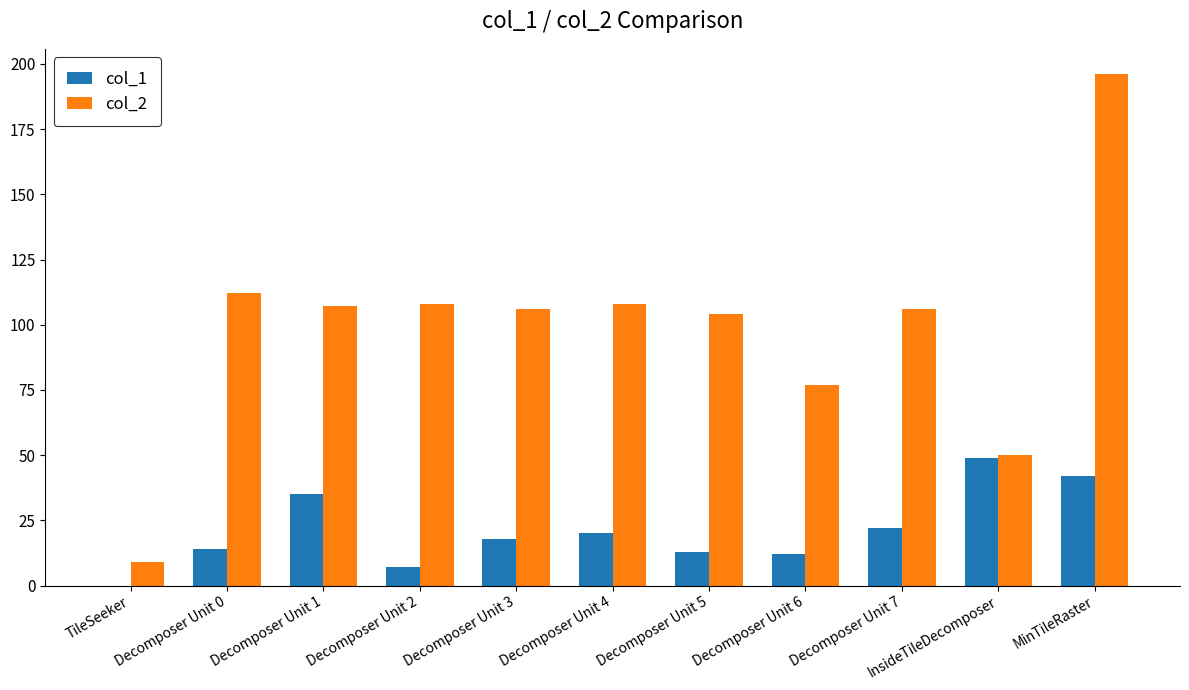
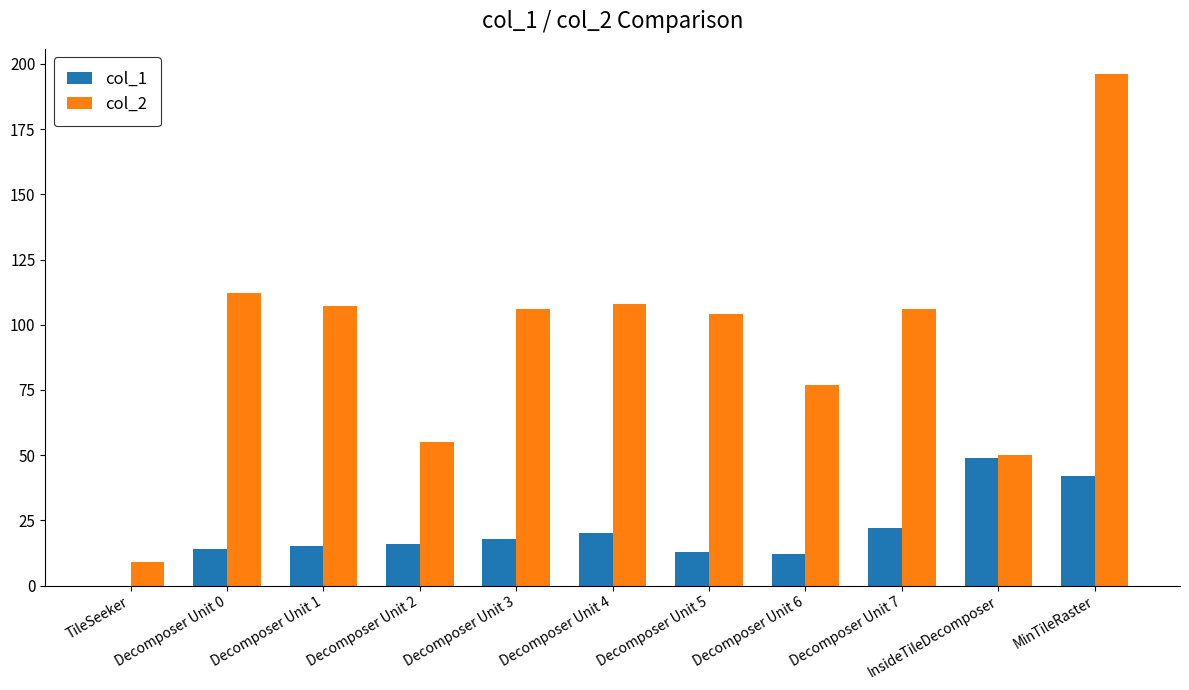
col_1, Decomposer Unit 1: 35 -> 15
col_1, Decomposer Unit 2: 7 -> 16
col_2, Decomposer Unit 2: 108 -> 55
